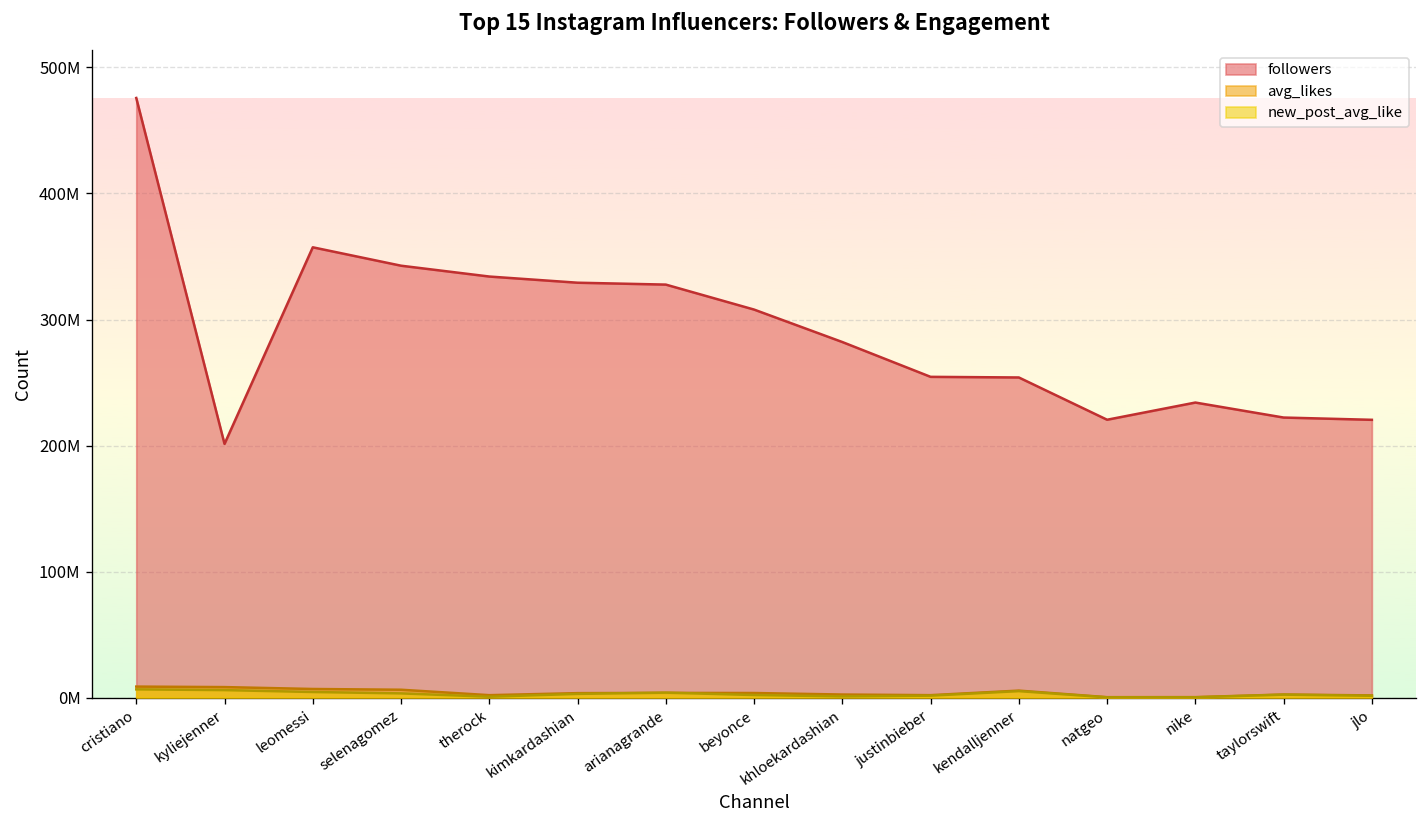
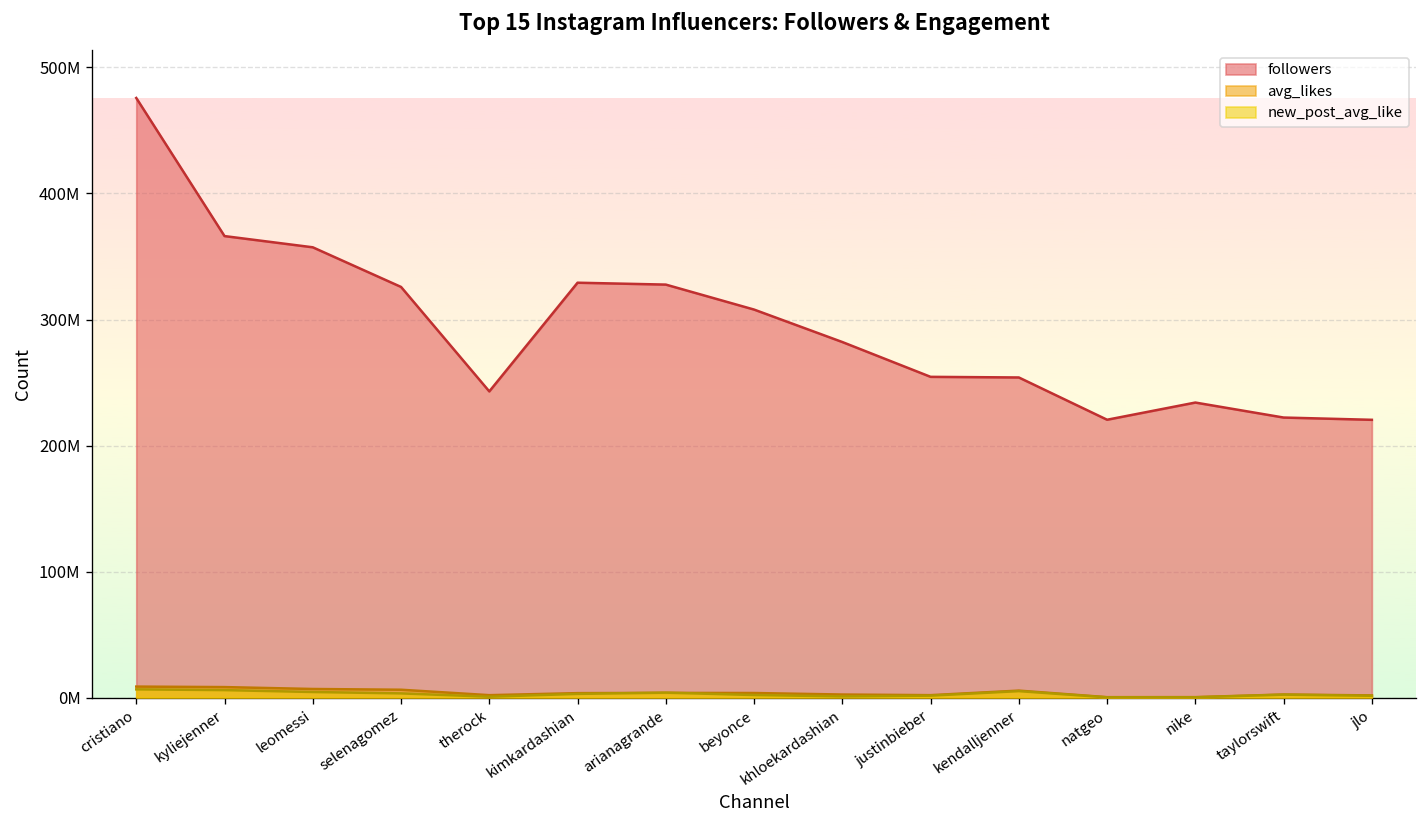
followers, kyliejenner: 201000000 -> 366000000
followers, selenagomez: 343000000 -> 326000000
followers, therock: 334000000 -> 243000000
